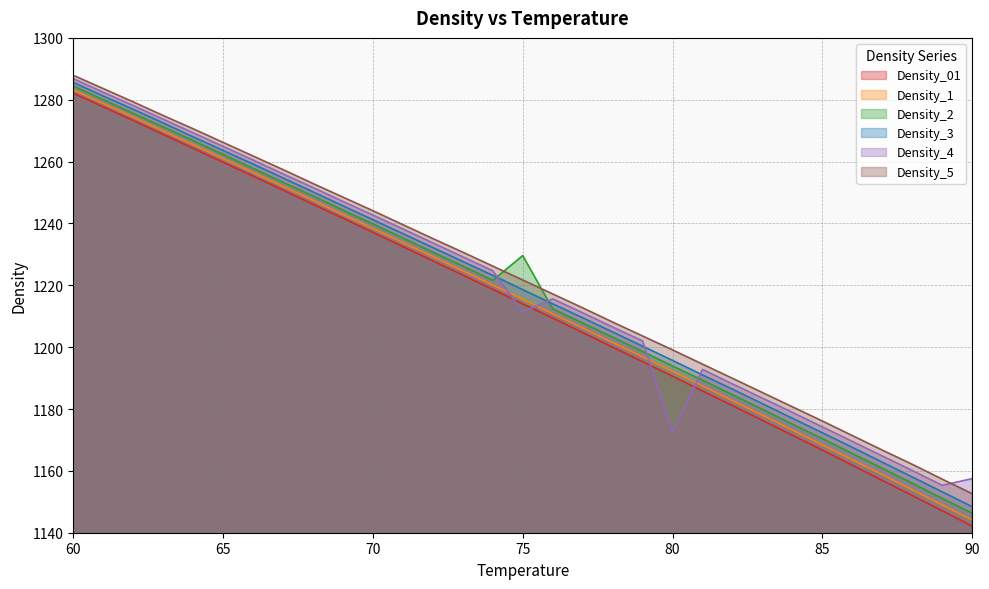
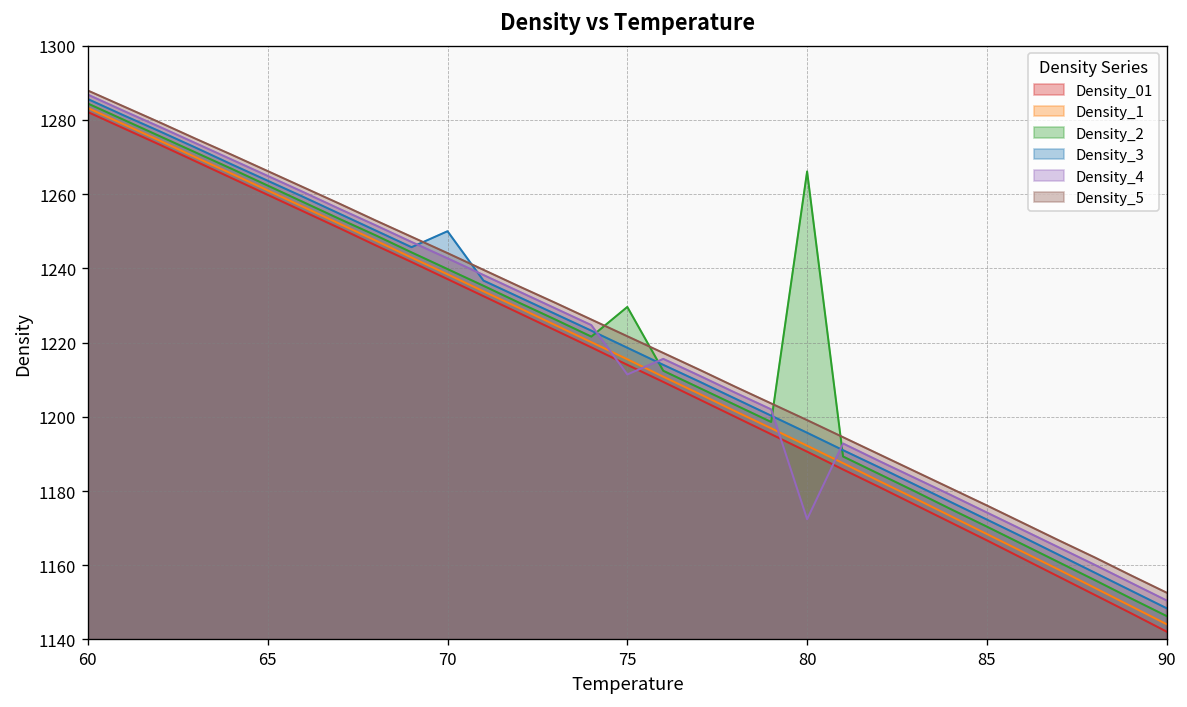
Density_3, 70: 1241 -> 1250
Density_2, 80: 1194 -> 1266
Density_4, 90: 1158 -> 1151
